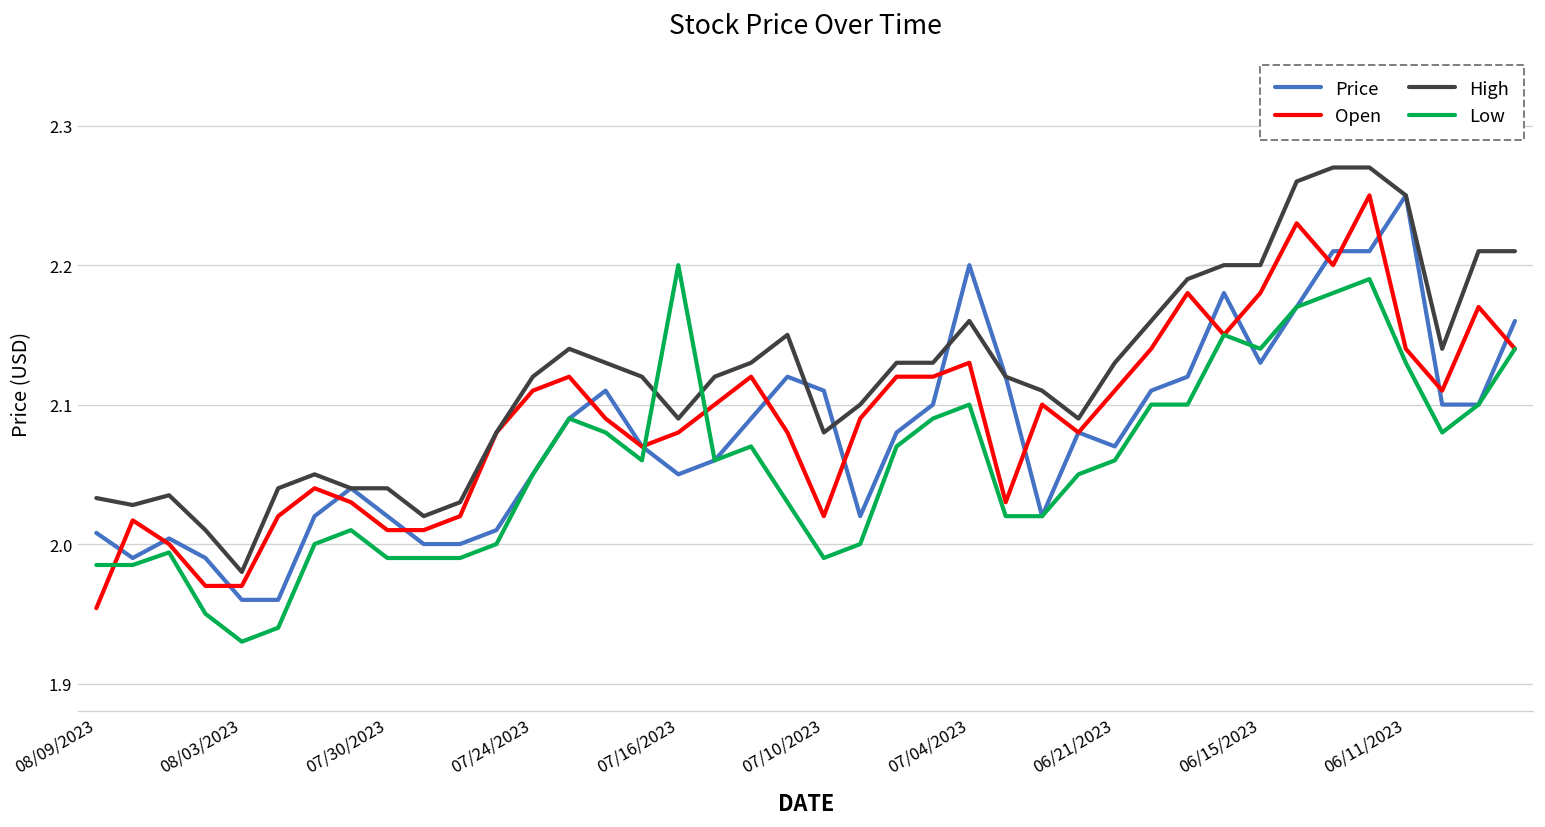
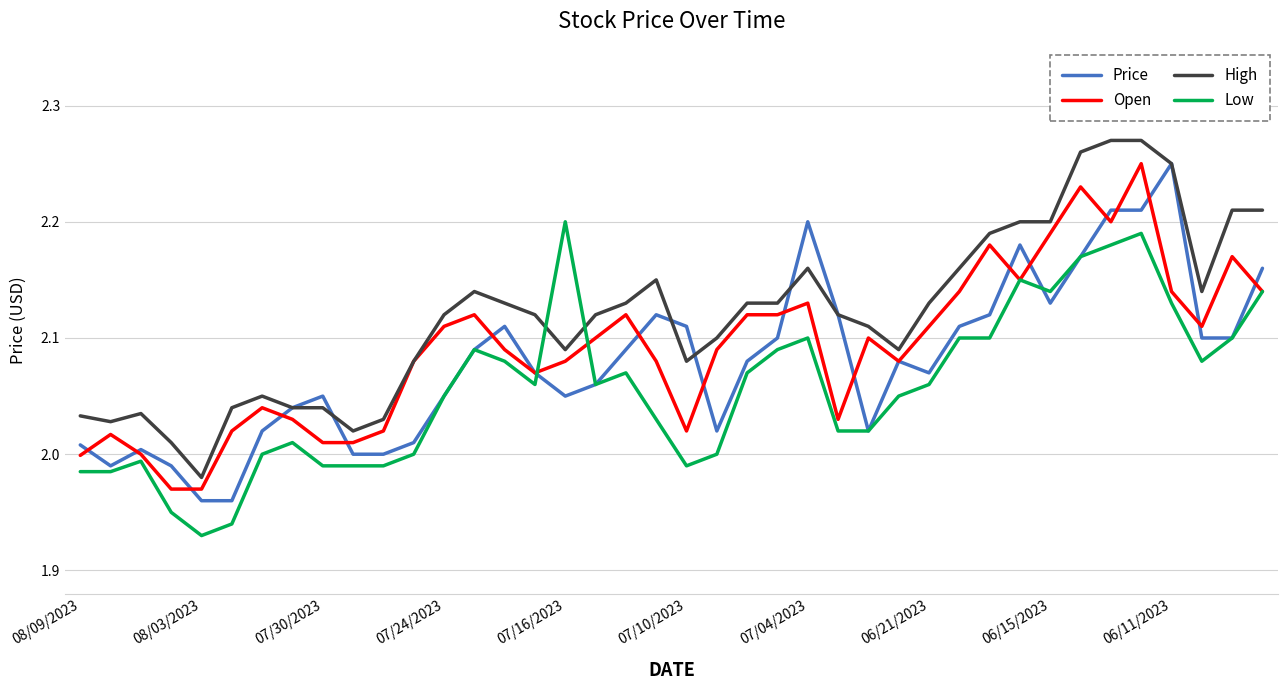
Open, 08/09/2023: 1.954 -> 1.999
Price, 07/30/2023: 2.02 -> 2.05
Open, 06/15/2023: 2.18 -> 2.19
